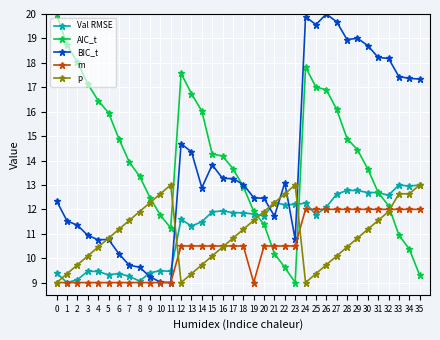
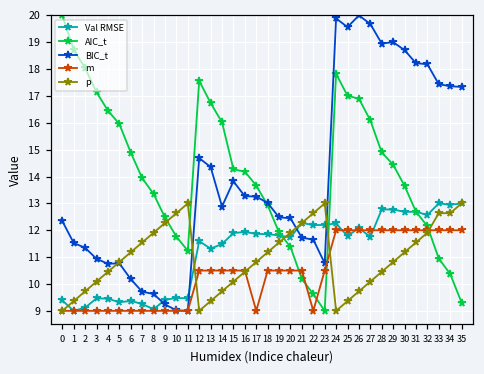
m, 17: 10.5 -> 9.0
m, 19: 9.0 -> 10.5
BIC_t, 22: 13.1 -> 11.7
m, 22: 10.5 -> 9.0
Val RMSE, 27: 12.6 -> 11.7
